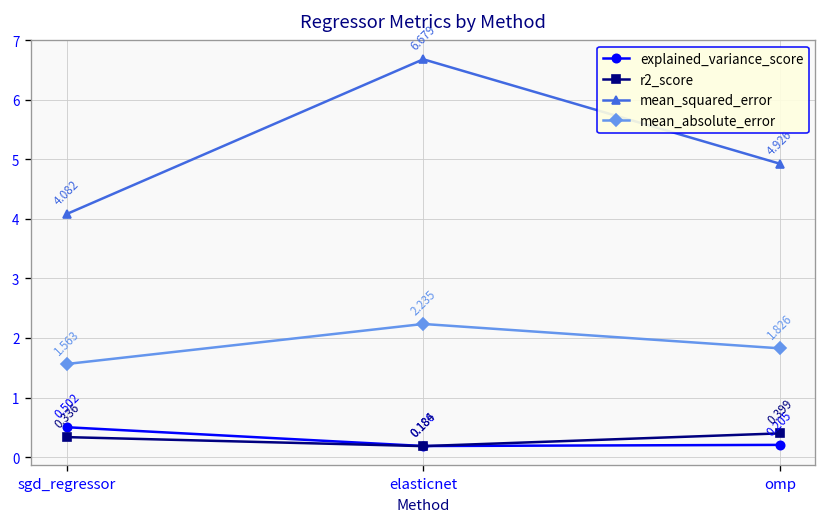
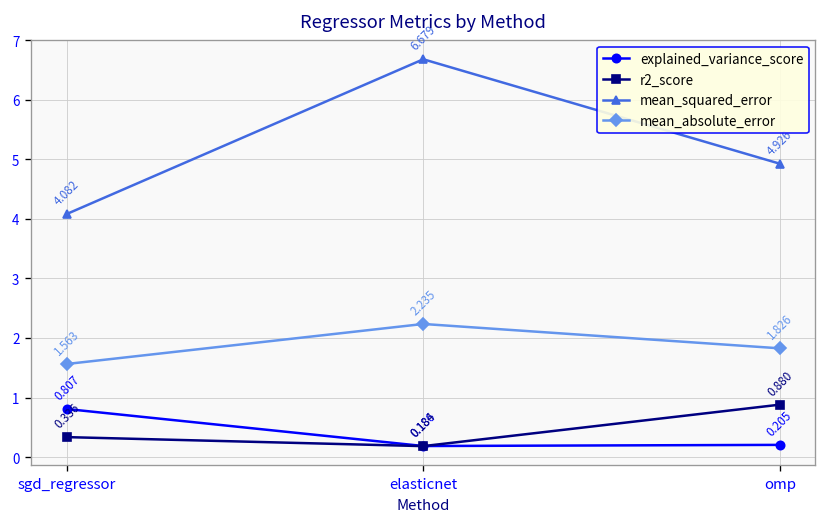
explained_variance_score, sgd_regressor: 0.502 -> 0.807
r2_score, omp: 0.399 -> 0.880
